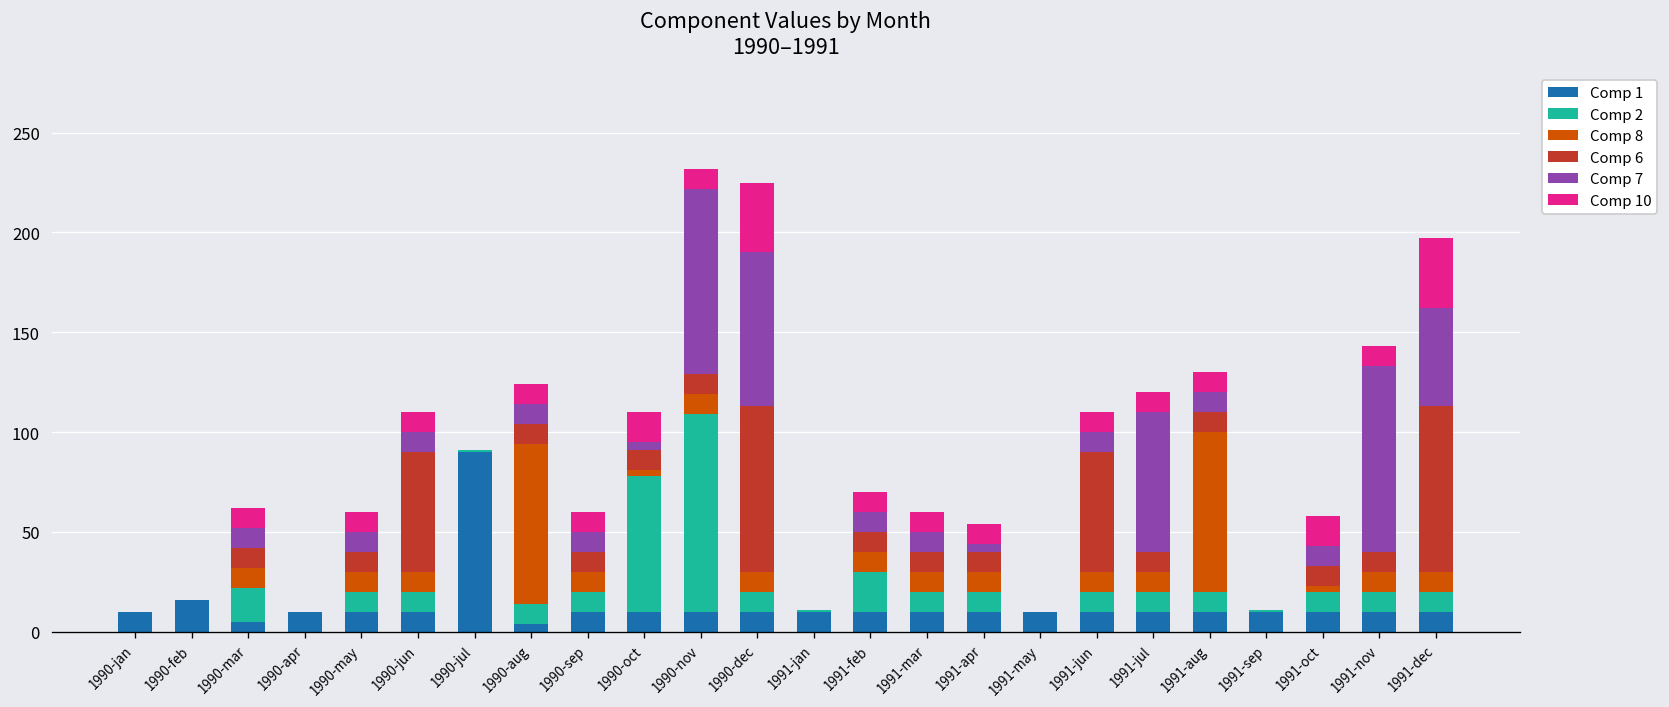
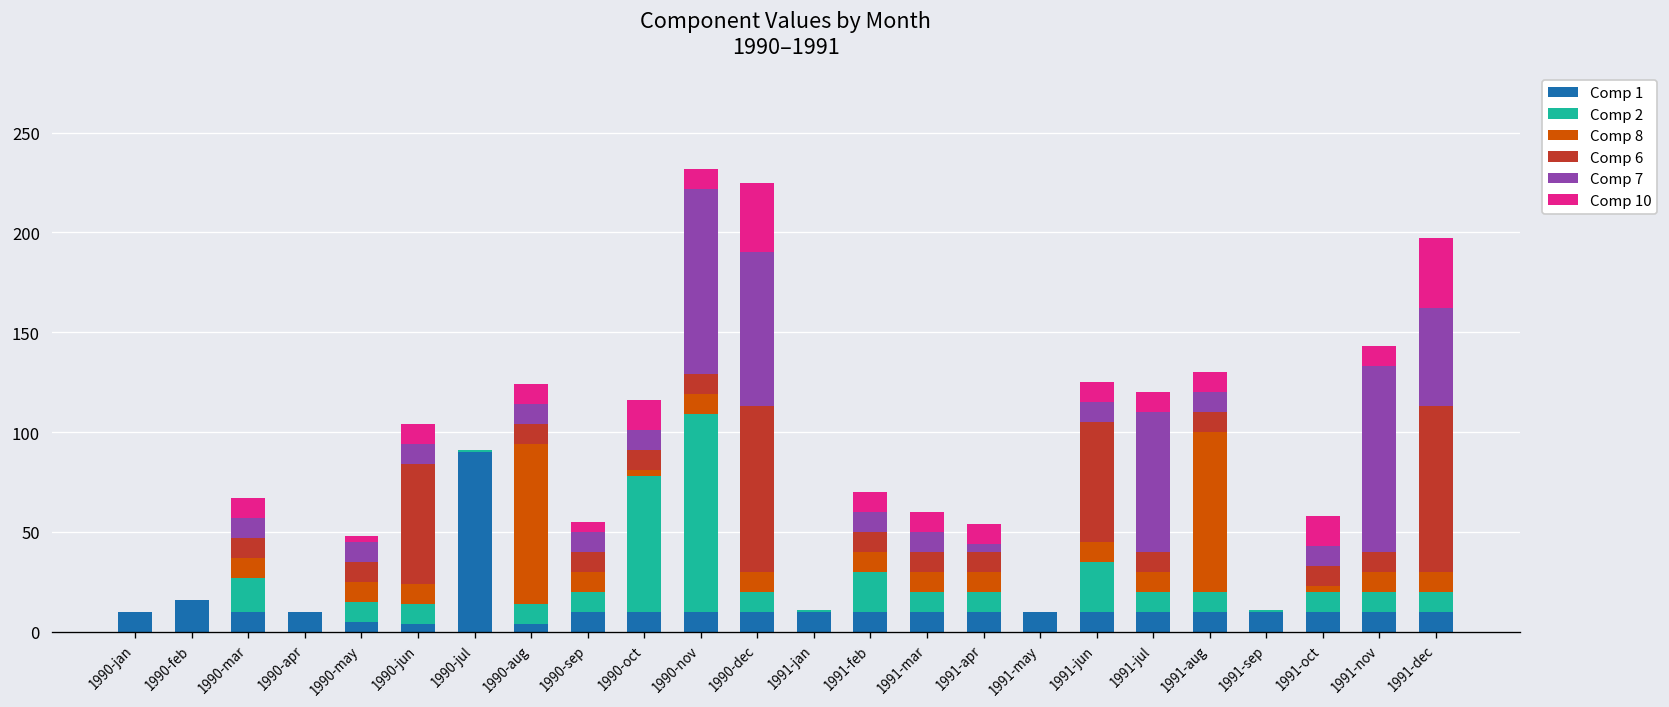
Comp 1, 1990-mar: 5 -> 10
Comp 1, 1990-may: 10 -> 5
Comp 10, 1990-may: 10 -> 3
Comp 1, 1990-jun: 10 -> 4
Comp 10, 1990-sep: 10 -> 5
Comp 7, 1990-oct: 4 -> 10
Comp 2, 1991-jun: 10 -> 25
